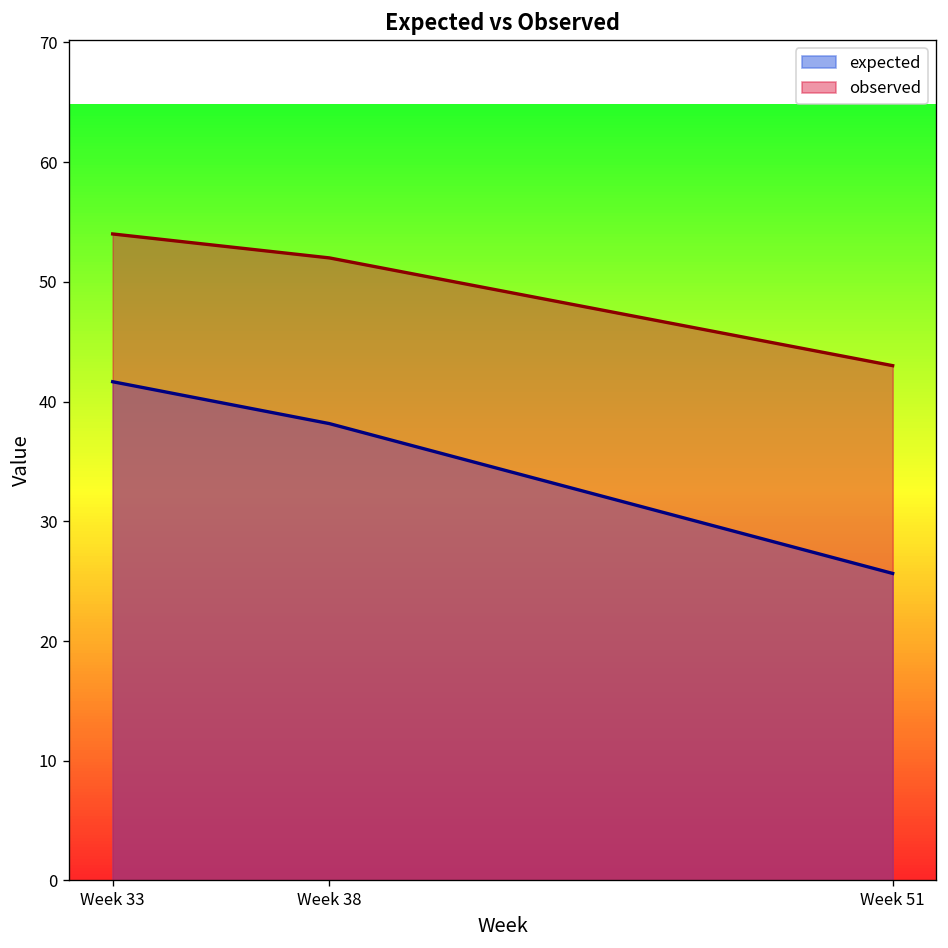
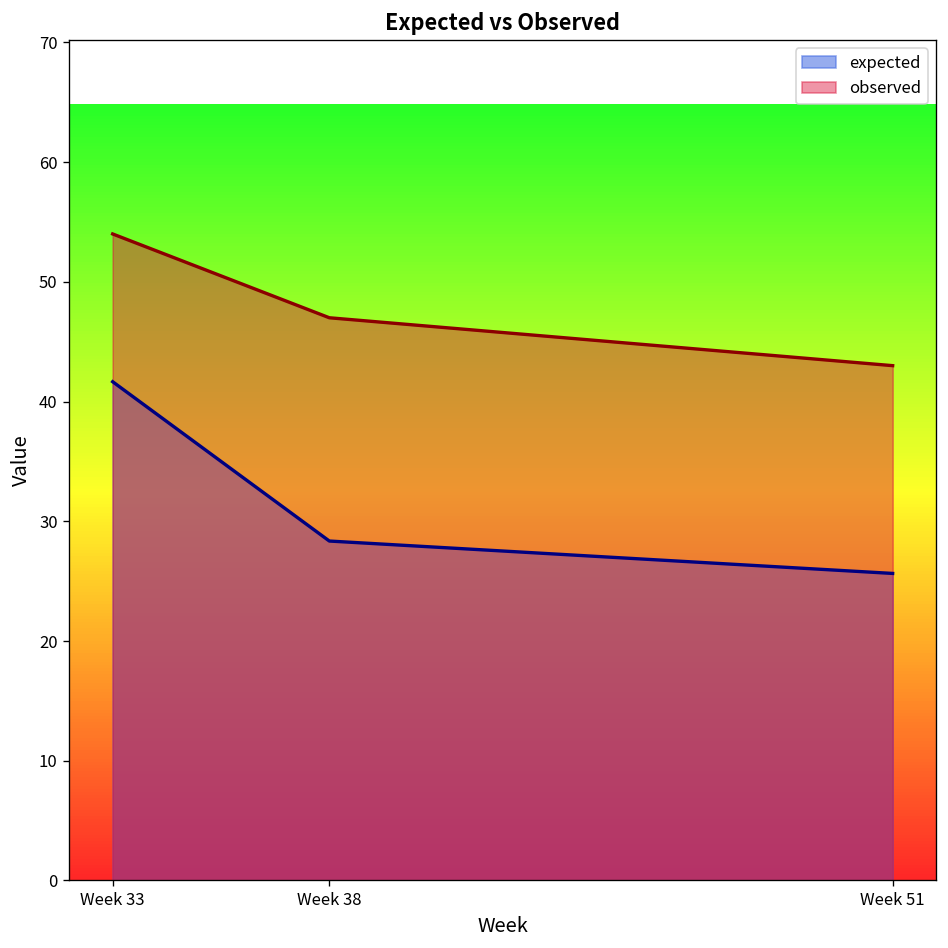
expected, Week 38: 38 -> 28
observed, Week 38: 52 -> 47
